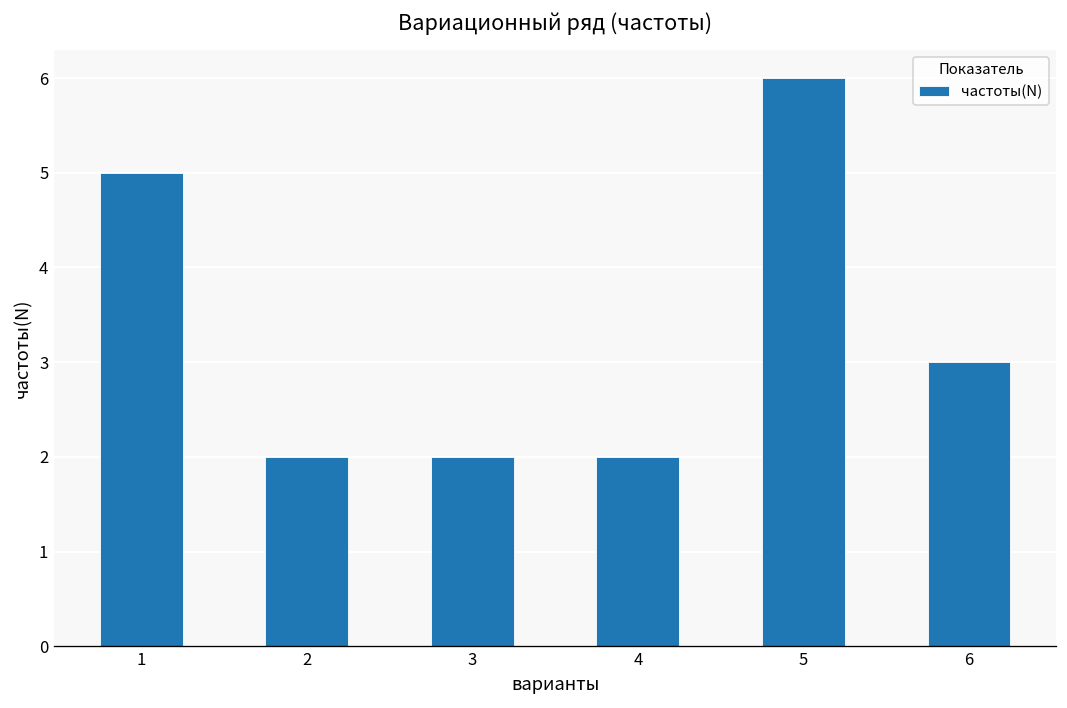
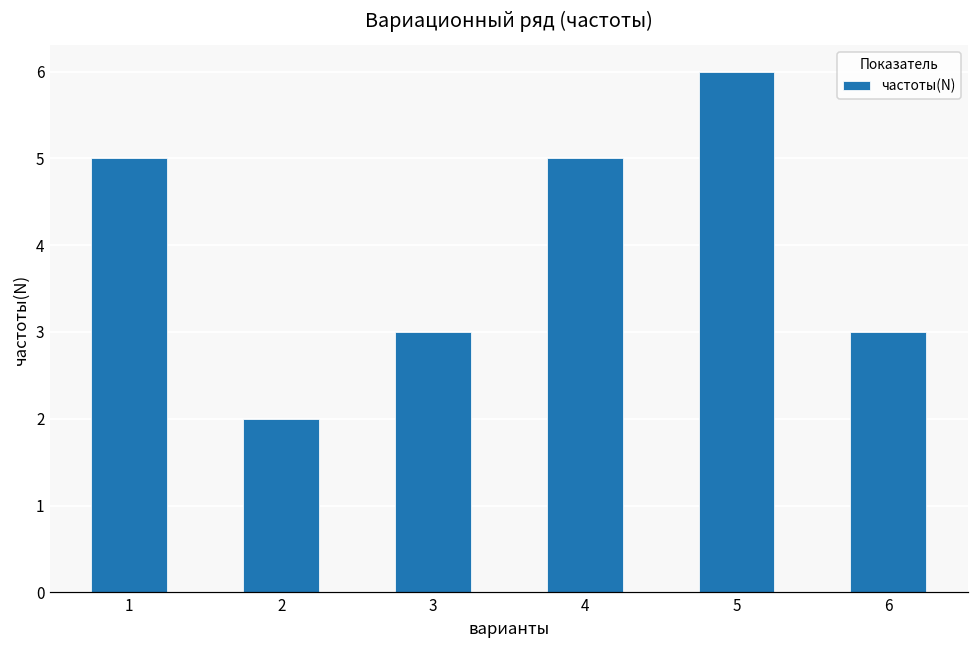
3: 2 -> 3
4: 2 -> 5
